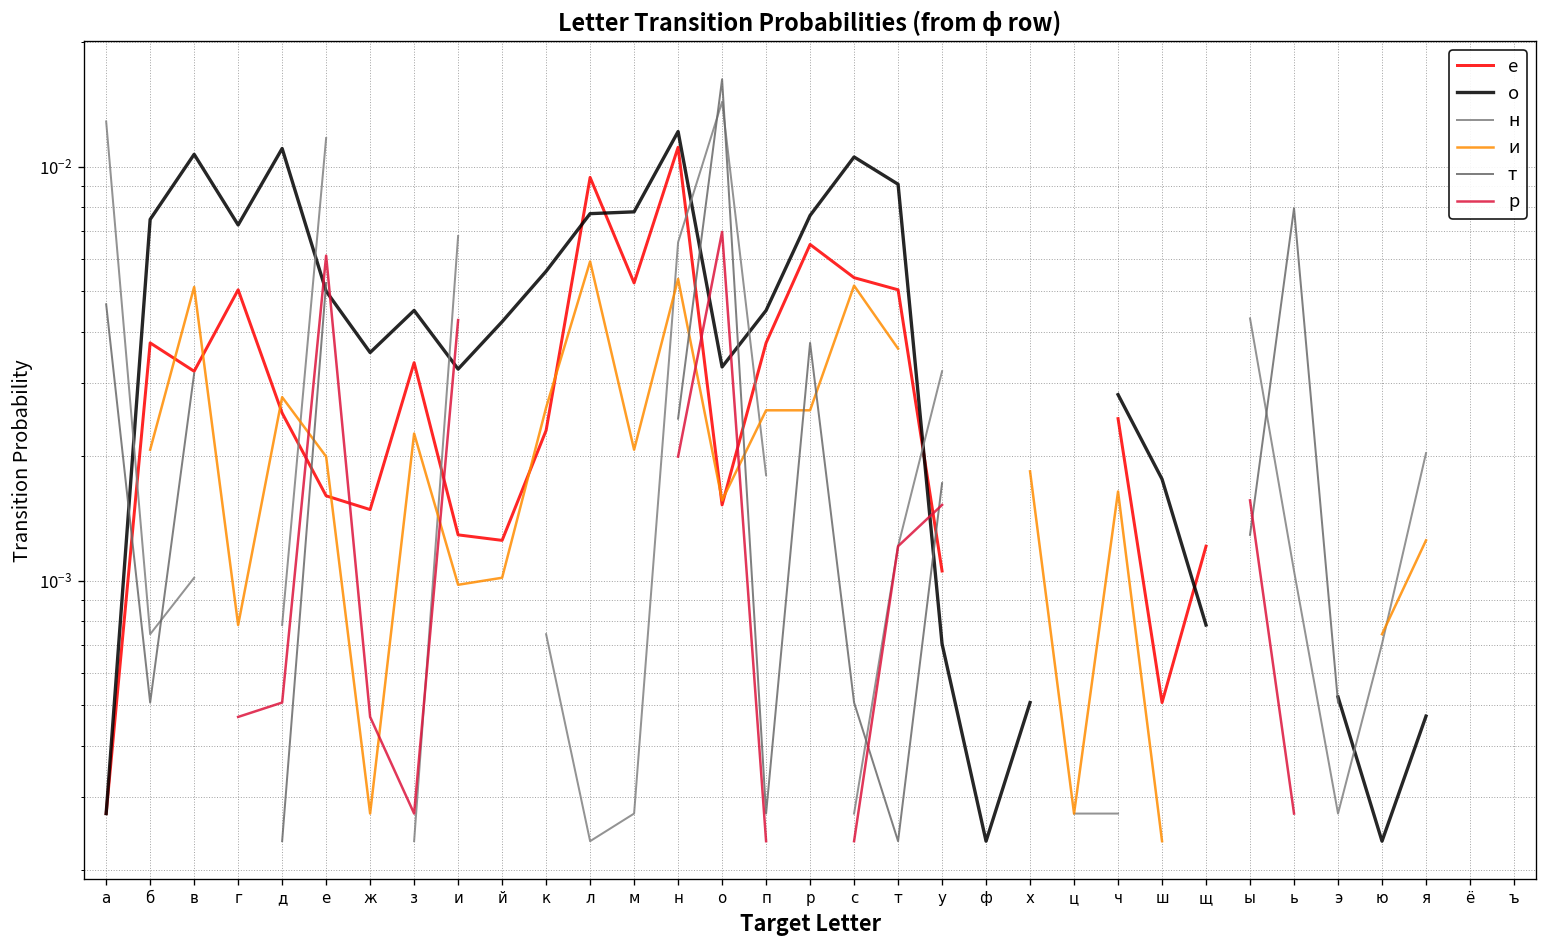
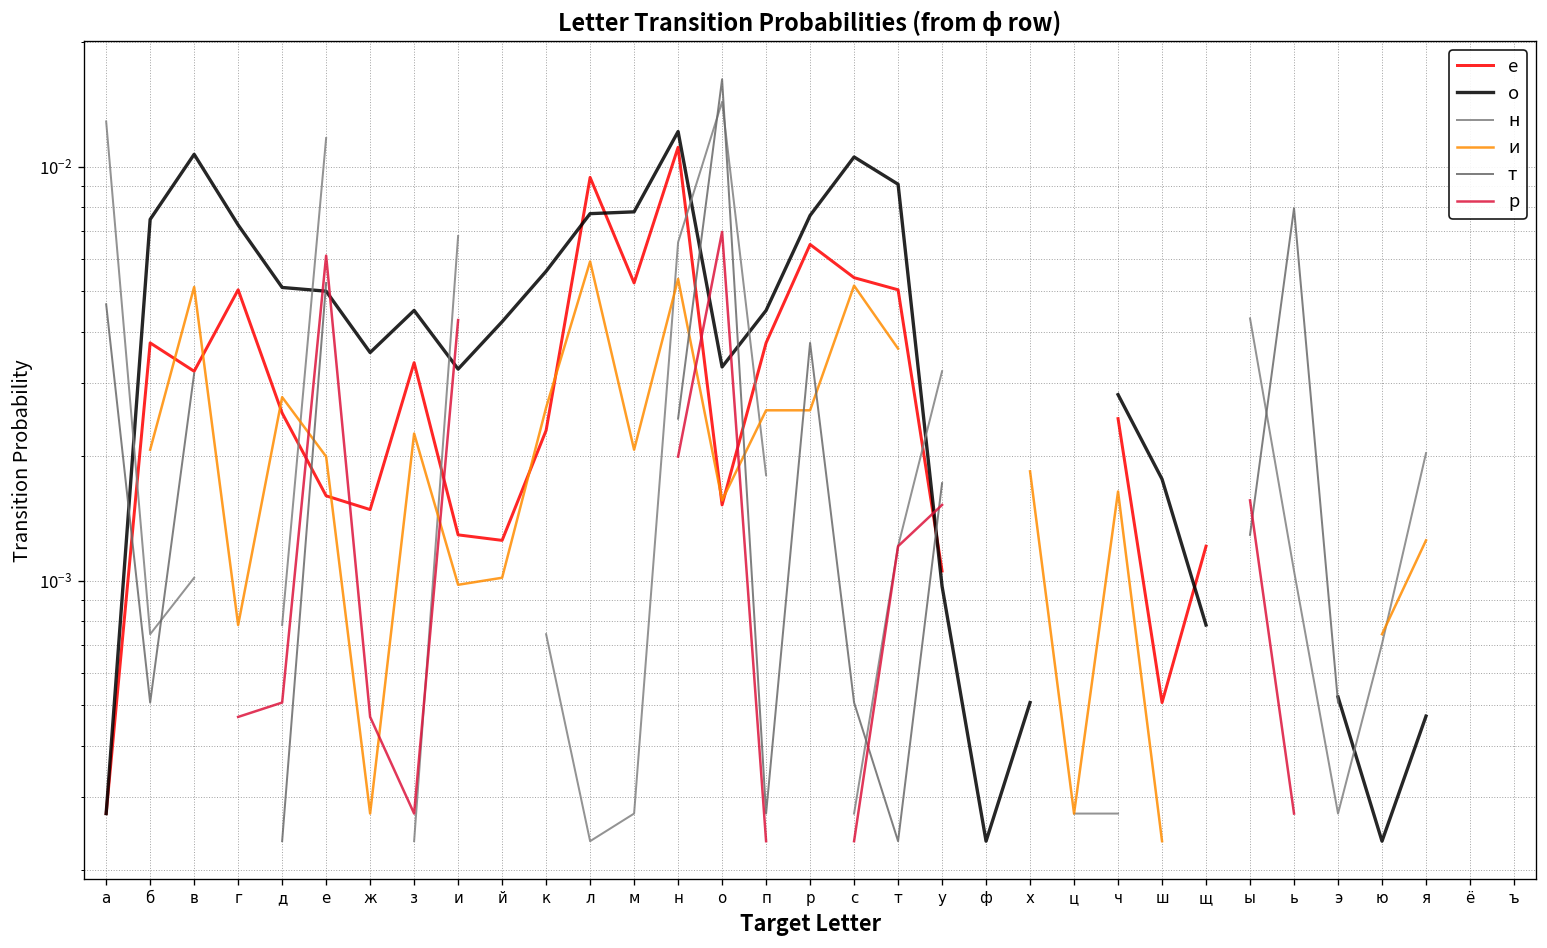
о, д: 0.0111 -> 0.0051
о, у: 0.00070 -> 0.00097
